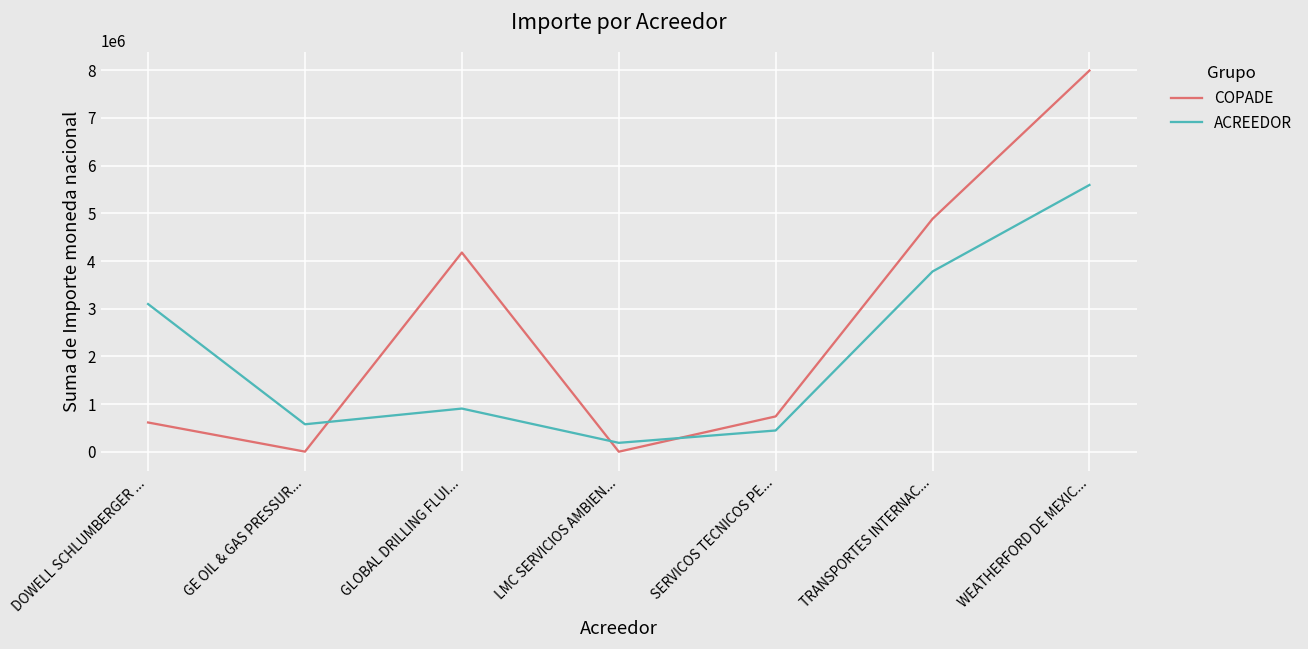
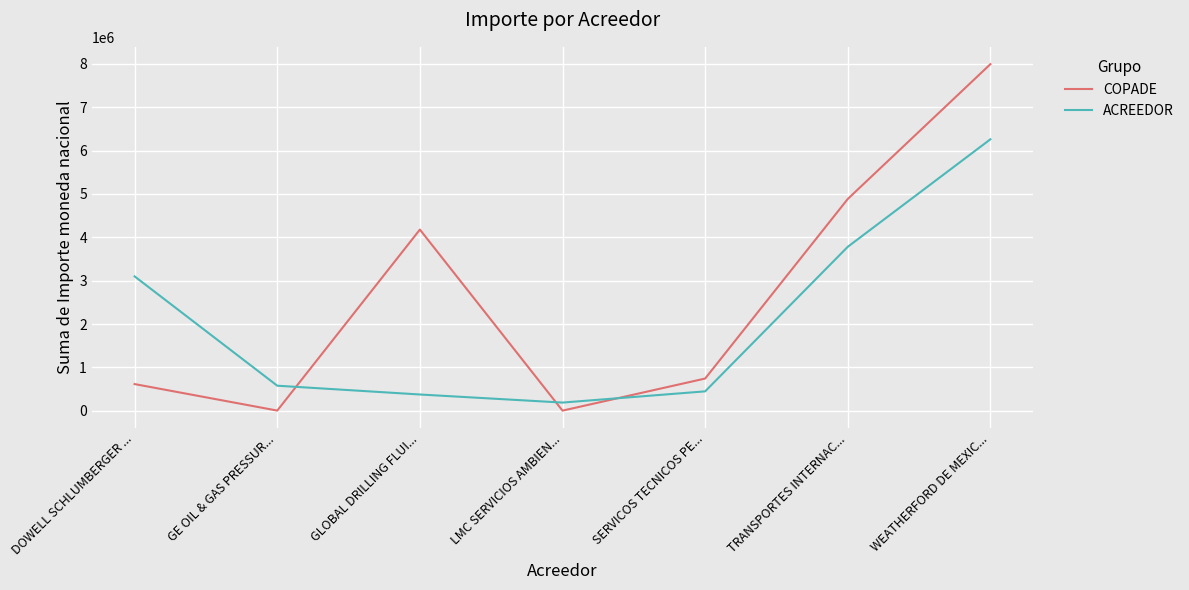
ACREEDOR, GLOBAL DRILLING FLUI...: 900000 -> 400000
ACREEDOR, WEATHERFORD DE MEXIC...: 5600000 -> 6300000
